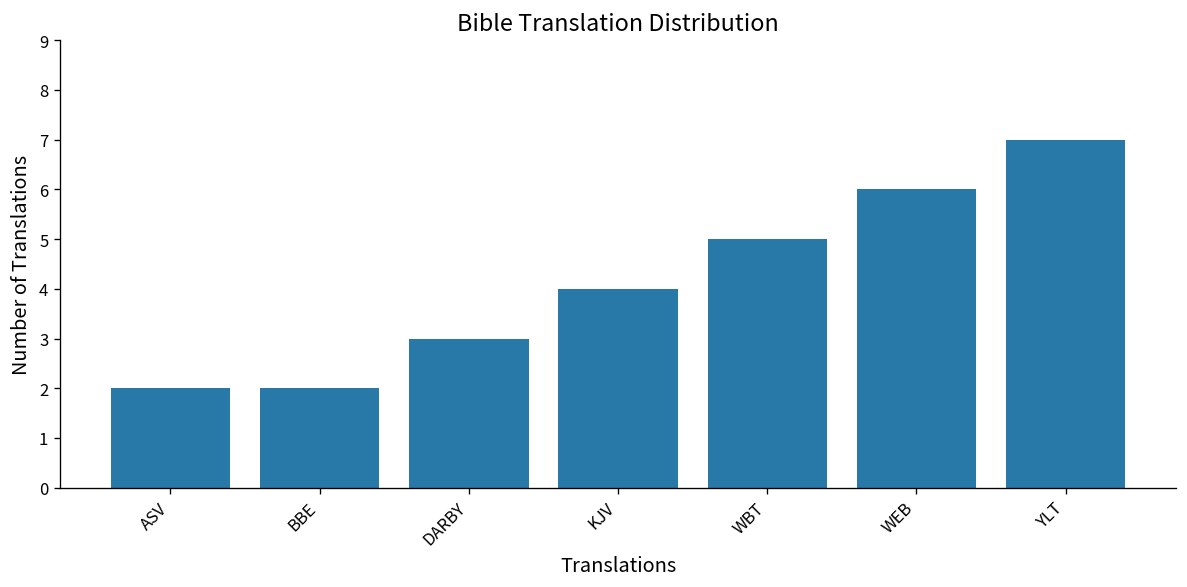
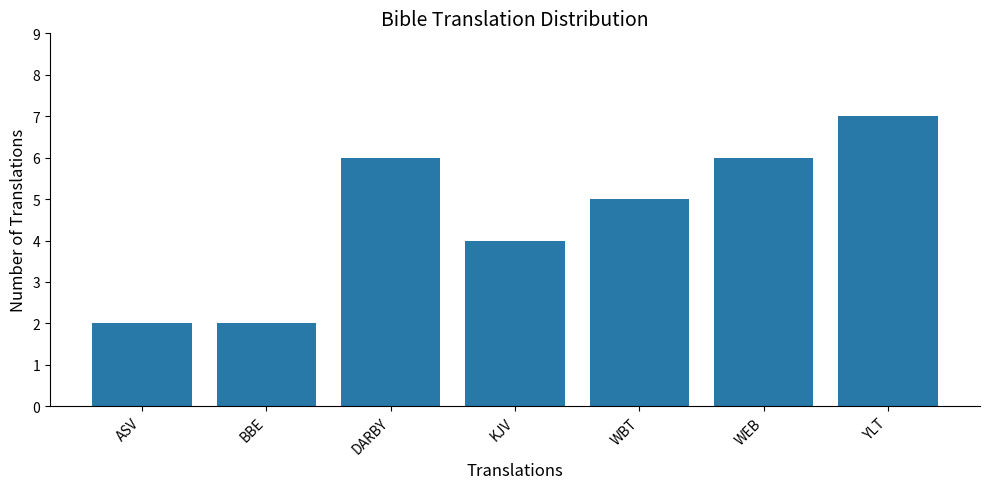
DARBY: 3 -> 6
